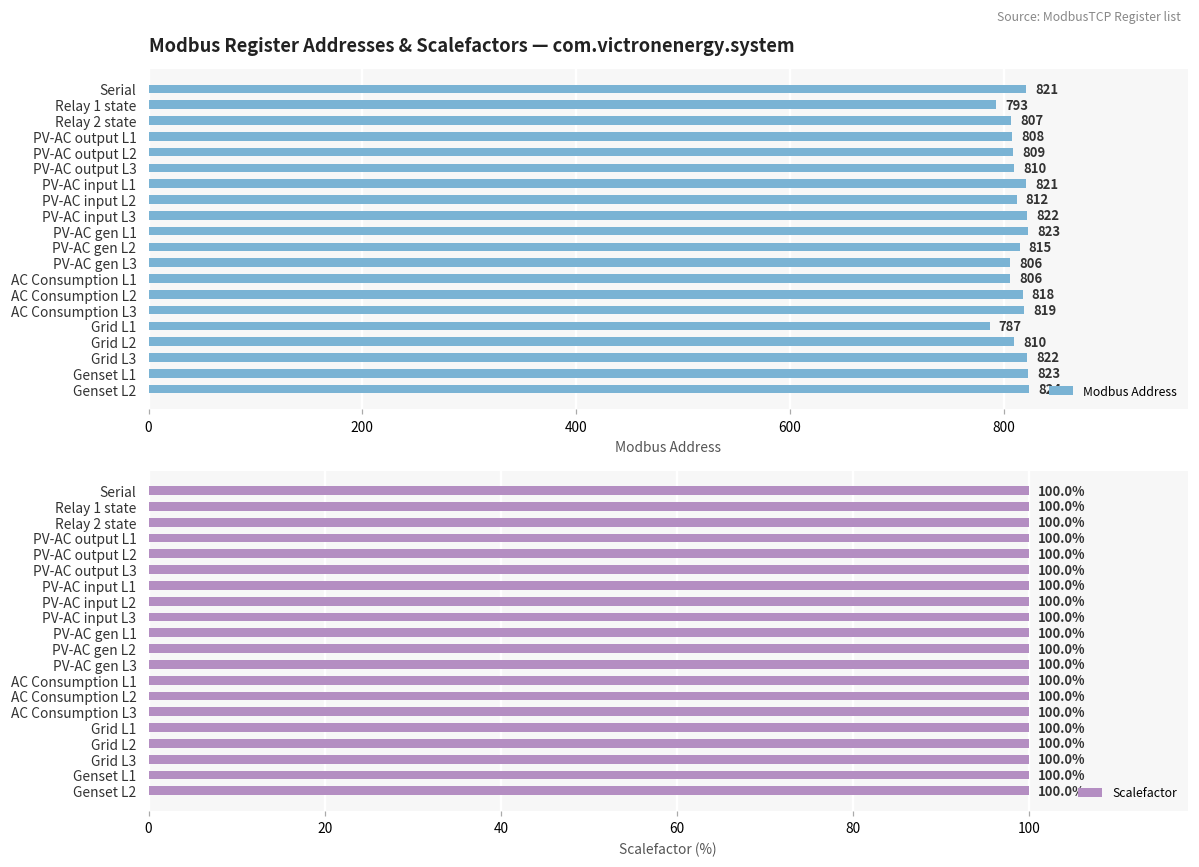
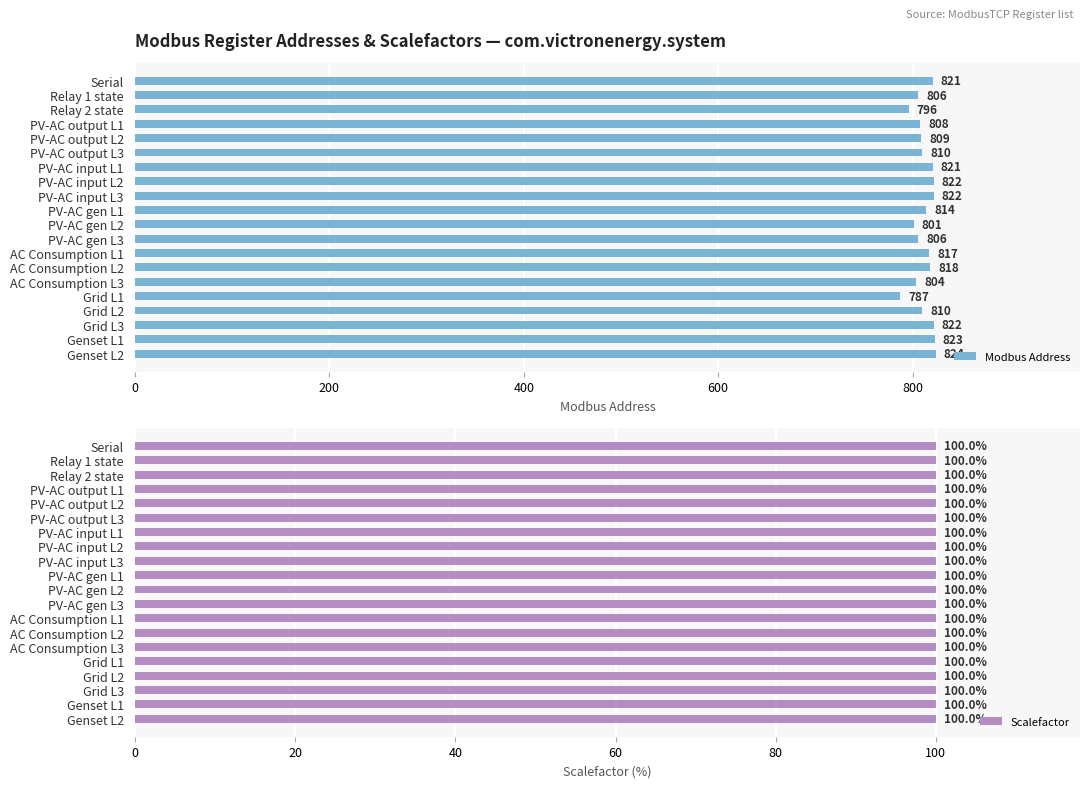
Modbus Register Addresses & Scalefactors — com.victronenergy.system, Relay 1 state: 793 -> 806
Modbus Register Addresses & Scalefactors — com.victronenergy.system, Relay 2 state: 807 -> 796
Modbus Register Addresses & Scalefactors — com.victronenergy.system, PV-AC input L2: 812 -> 822
Modbus Register Addresses & Scalefactors — com.victronenergy.system, PV-AC gen L1: 823 -> 814
Modbus Register Addresses & Scalefactors — com.victronenergy.system, PV-AC gen L2: 815 -> 801
Modbus Register Addresses & Scalefactors — com.victronenergy.system, AC Consumption L1: 806 -> 817
Modbus Register Addresses & Scalefactors — com.victronenergy.system, AC Consumption L3: 819 -> 804
